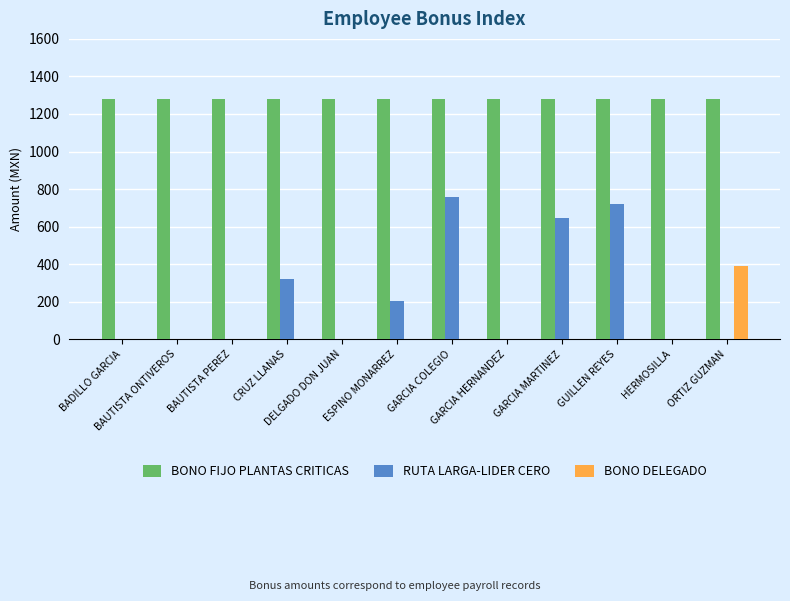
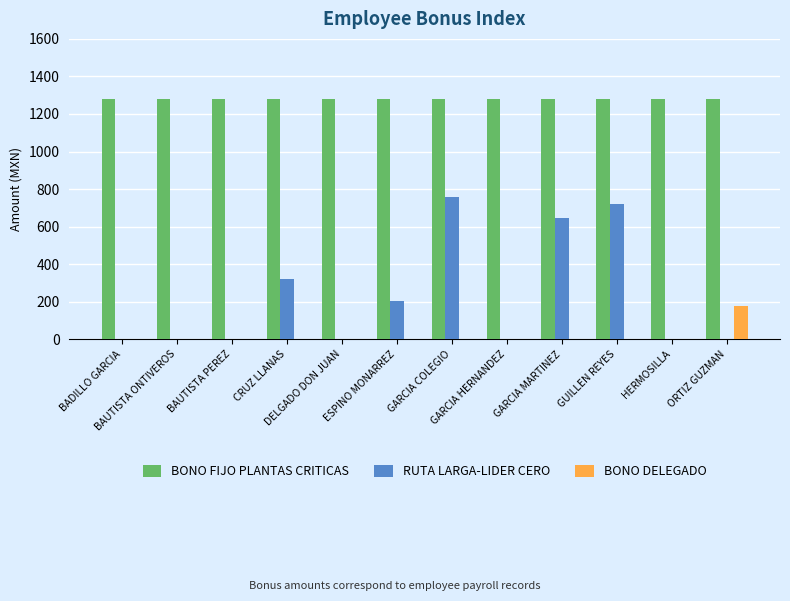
BONO DELEGADO, ORTIZ GUZMAN: 390 -> 180
